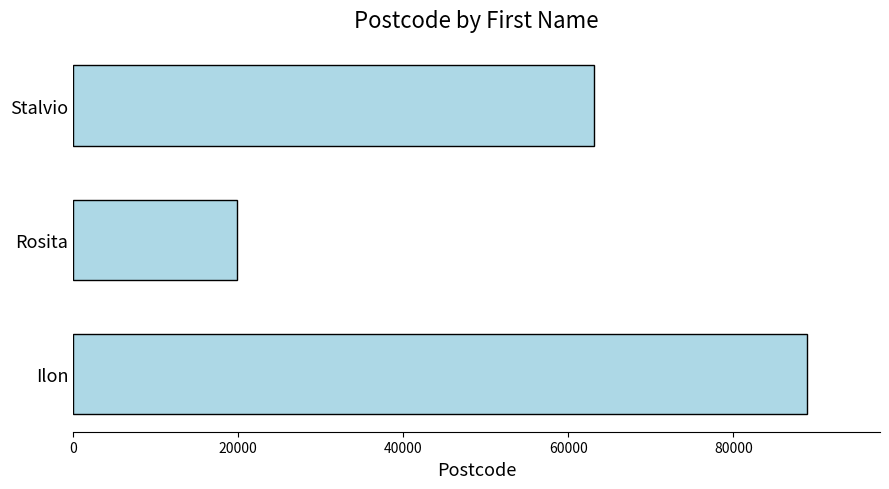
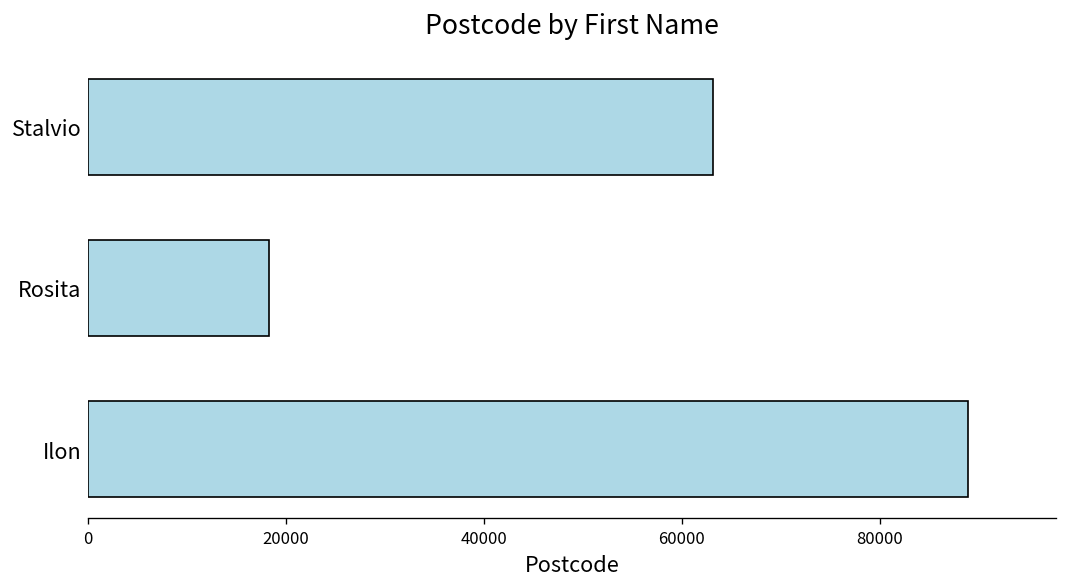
Rosita: 20000 -> 18000
